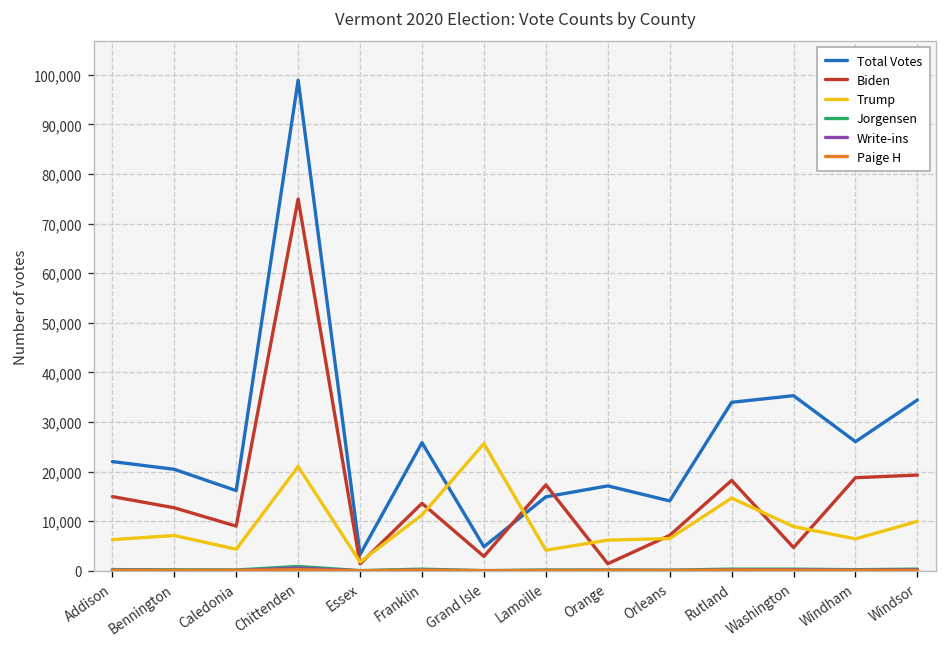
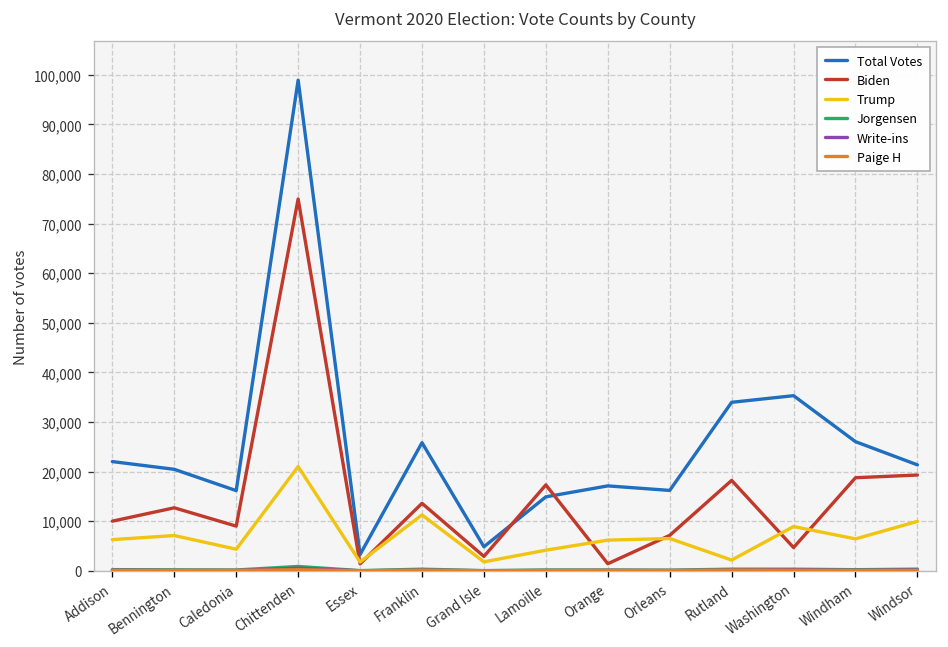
Biden, Addison: 15,000 -> 10,000
Trump, Grand Isle: 26,000 -> 2,000
Total Votes, Orleans: 14,000 -> 16,000
Trump, Rutland: 15,000 -> 2,000
Total Votes, Windsor: 34,000 -> 21,000
